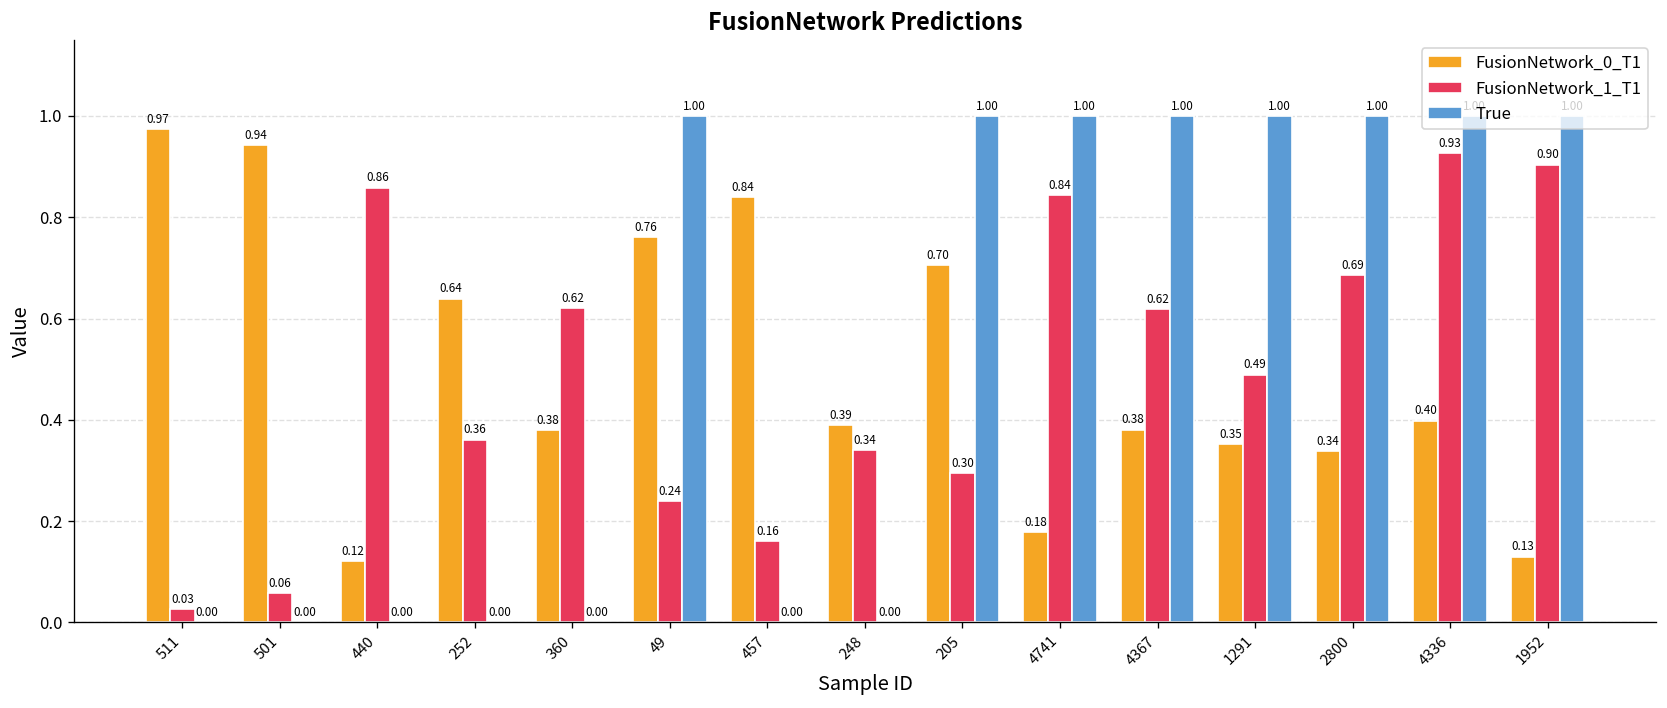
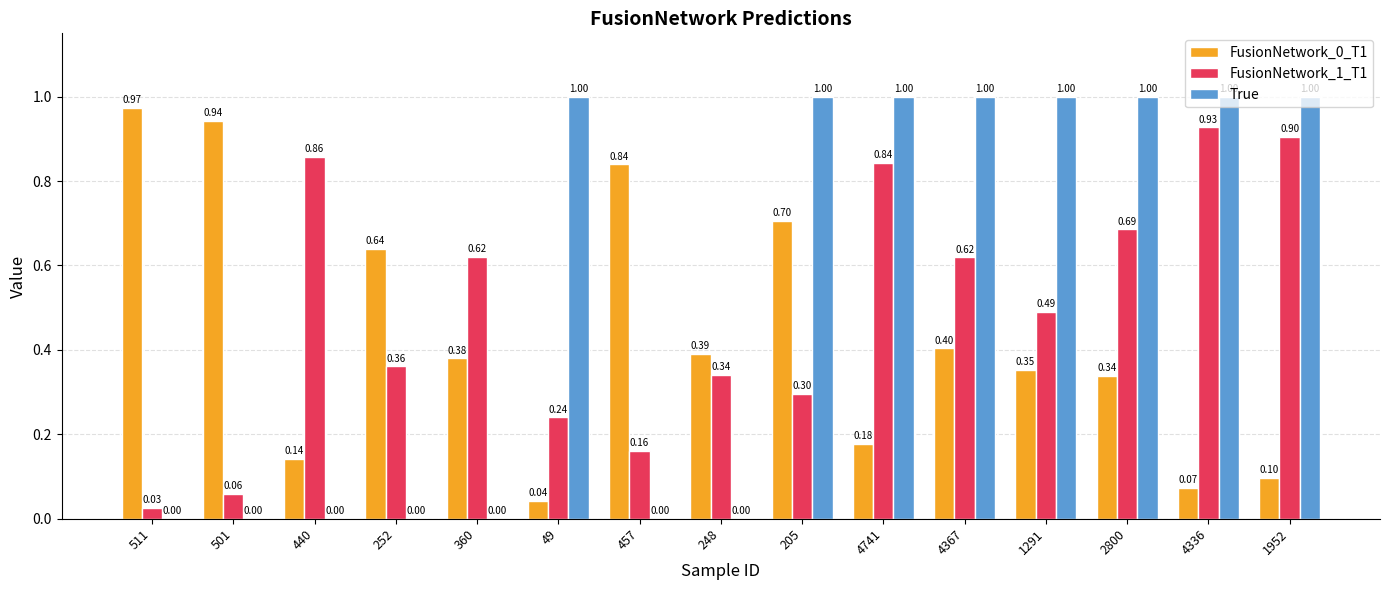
FusionNetwork_0_T1, 440: 0.12 -> 0.14
FusionNetwork_0_T1, 49: 0.76 -> 0.04
FusionNetwork_0_T1, 4367: 0.38 -> 0.40
FusionNetwork_0_T1, 4336: 0.40 -> 0.07
FusionNetwork_0_T1, 1952: 0.13 -> 0.10
